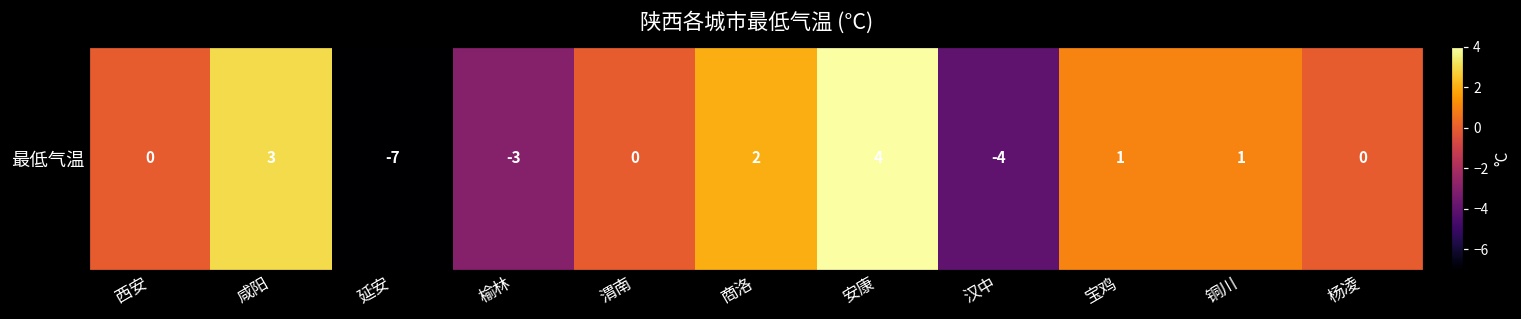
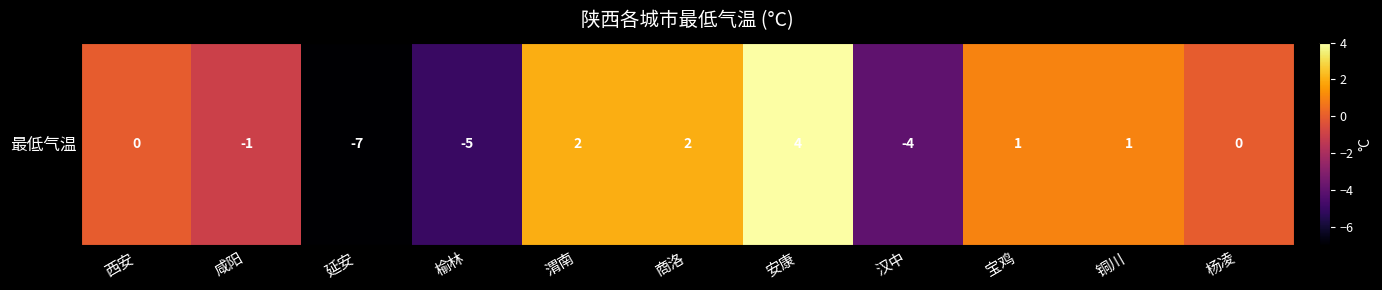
最低气温, 咸阳: 3 -> -1
最低气温, 榆林: -3 -> -5
最低气温, 渭南: 0 -> 2
